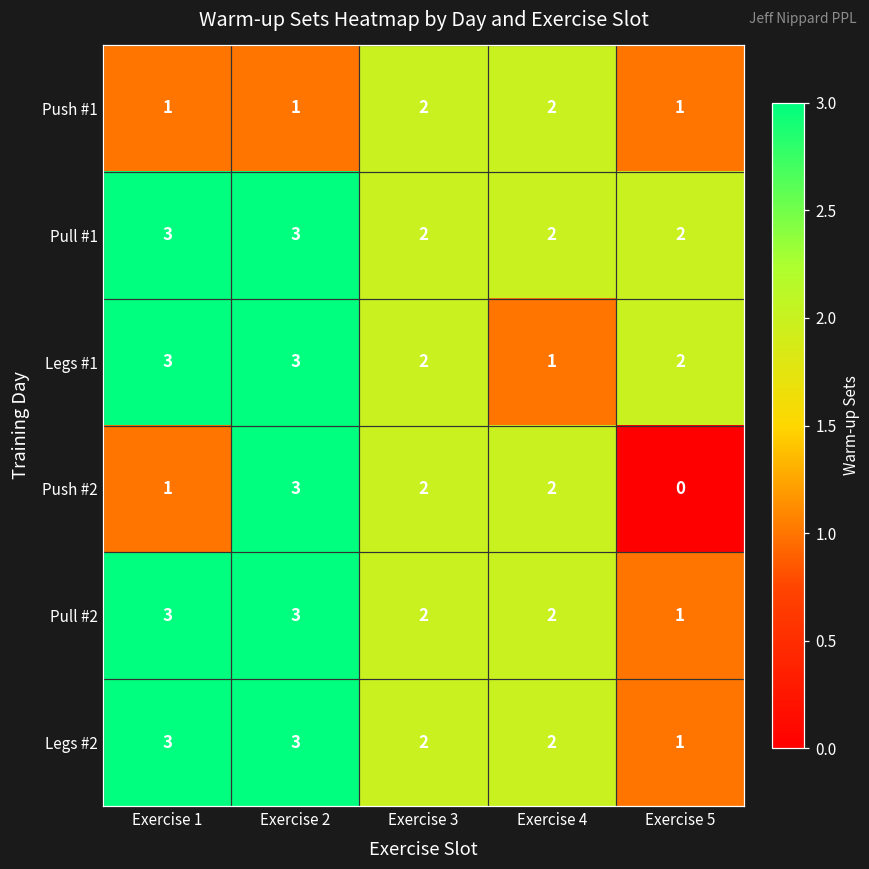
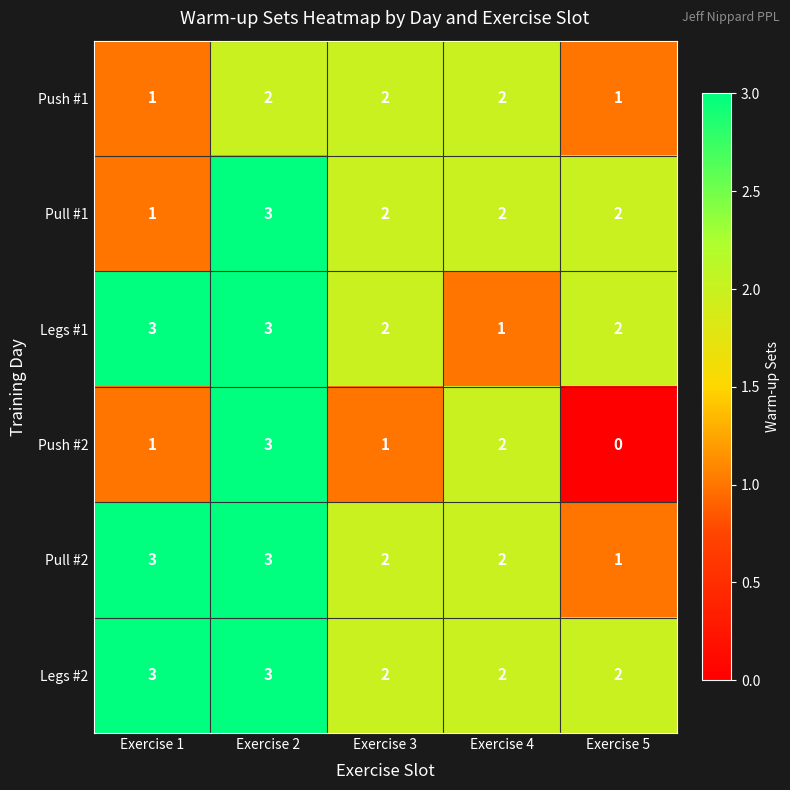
Push #1, Exercise 2: 1 -> 2
Pull #1, Exercise 1: 3 -> 1
Push #2, Exercise 3: 2 -> 1
Legs #2, Exercise 5: 1 -> 2
